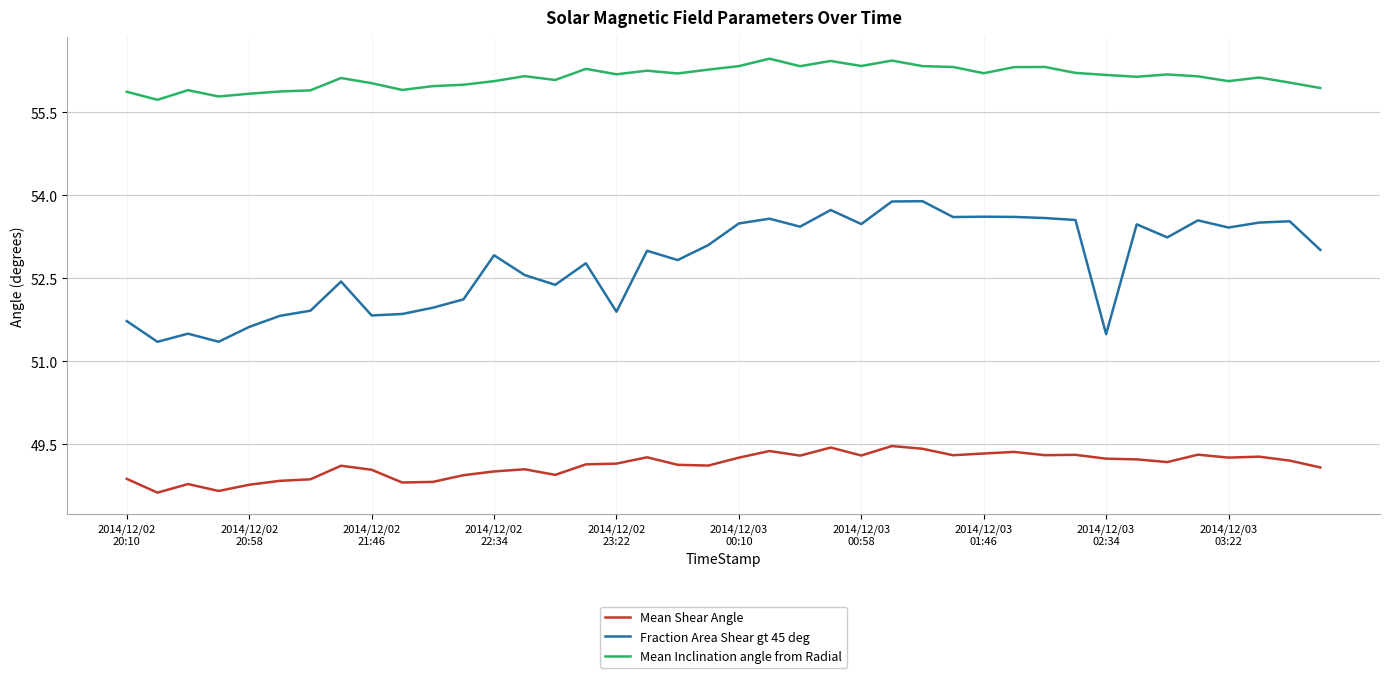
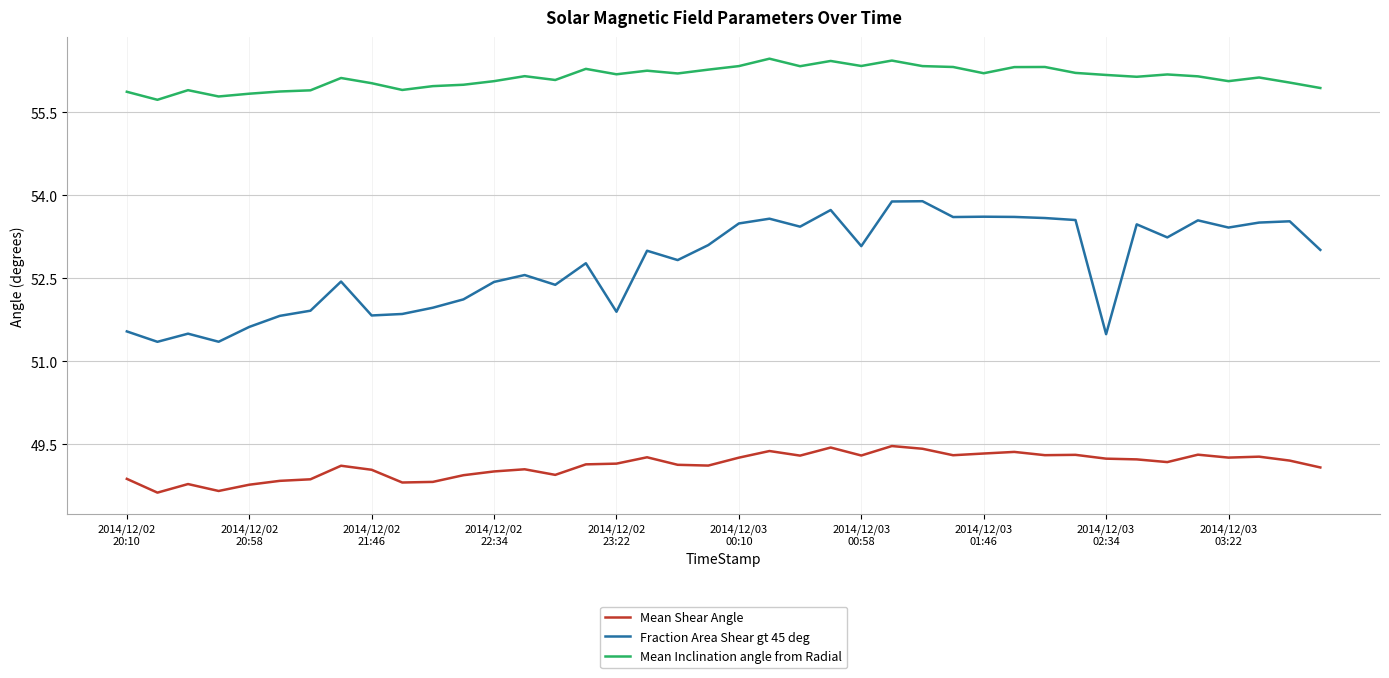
Fraction Area Shear gt 45 deg, 2014/12/02 20:10: 51.7 -> 51.5
Fraction Area Shear gt 45 deg, 2014/12/02 22:34: 52.9 -> 52.4
Fraction Area Shear gt 45 deg, 2014/12/03 00:58: 53.5 -> 53.1
